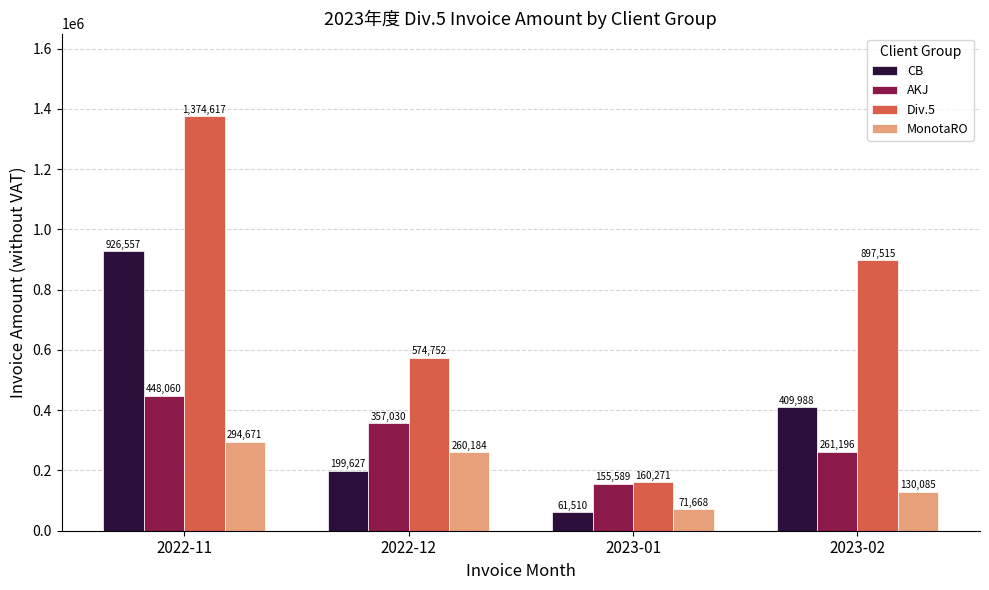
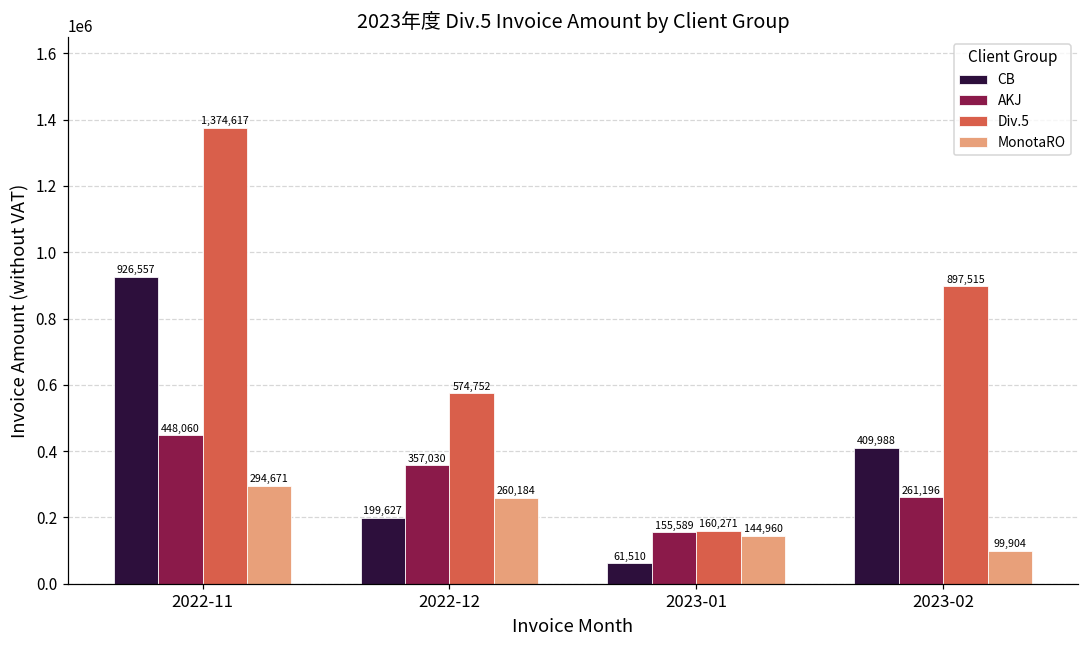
MonotaRO, 2023-01: 71,668 -> 144,960
MonotaRO, 2023-02: 130,085 -> 99,904
